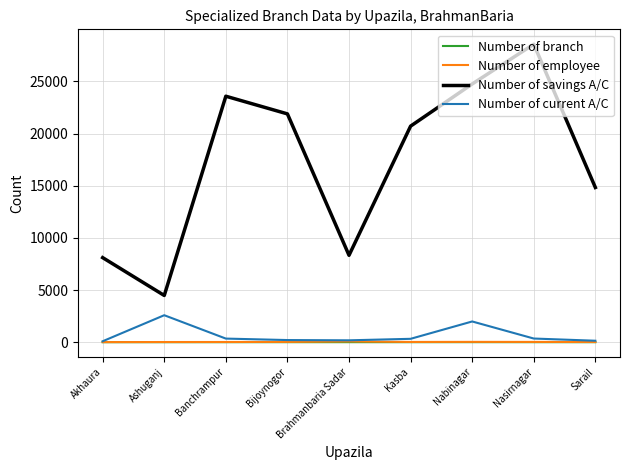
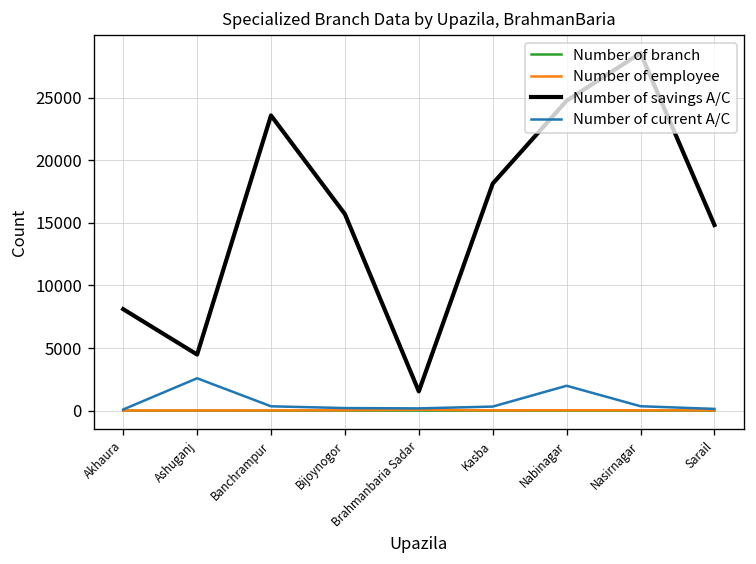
Number of savings A/C, Bijoynogor: 21900 -> 15700
Number of savings A/C, Brahmanbaria Sadar: 8300 -> 1500
Number of savings A/C, Kasba: 20700 -> 18100
